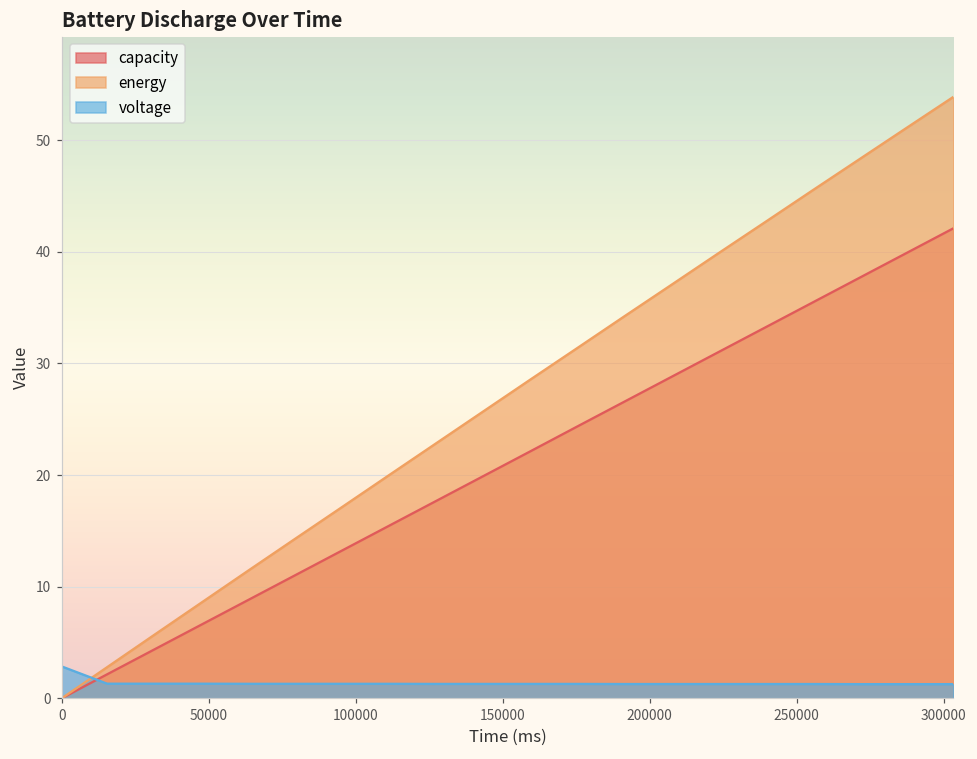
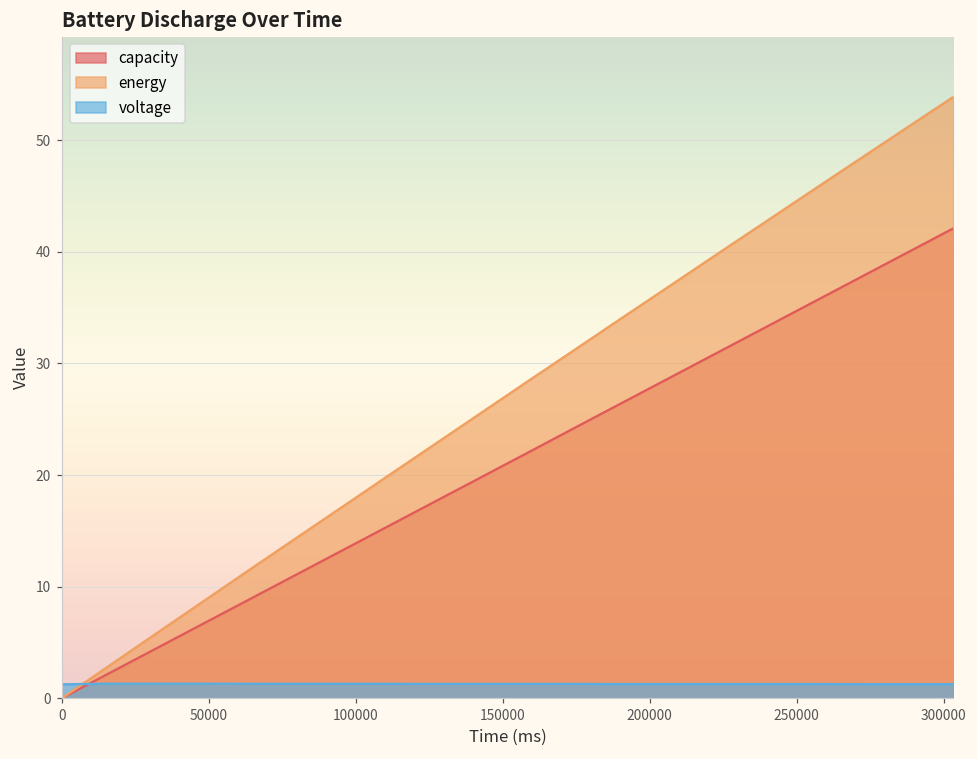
voltage, 0: 2.8 -> 1.2
